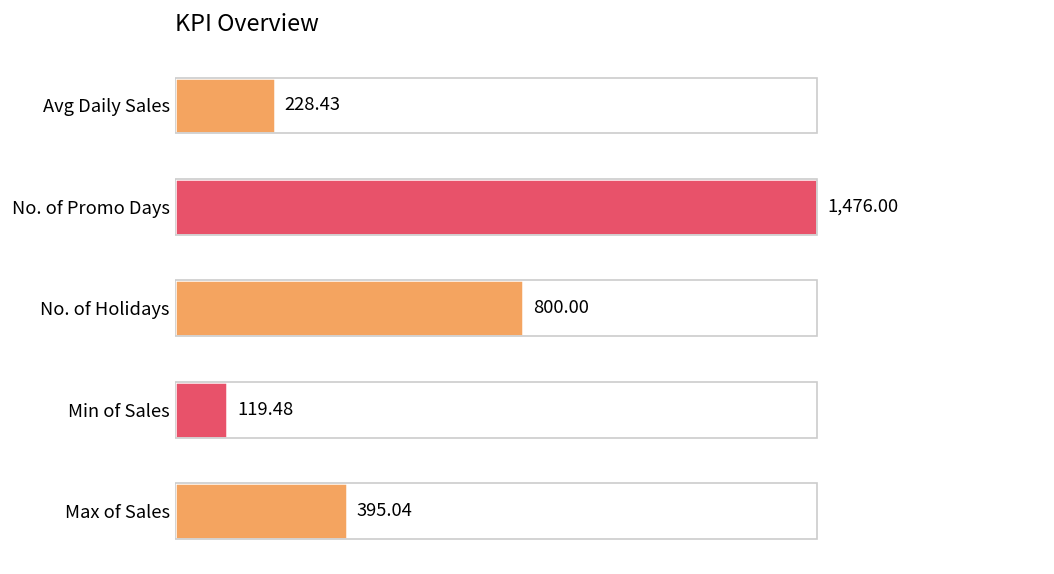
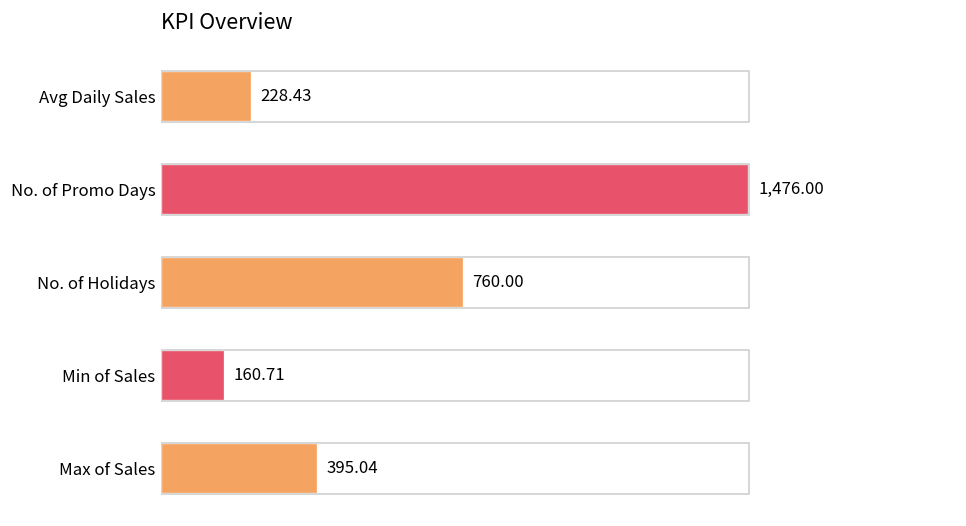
No. of Holidays: 800.00 -> 760.00
Min of Sales: 119.48 -> 160.71
